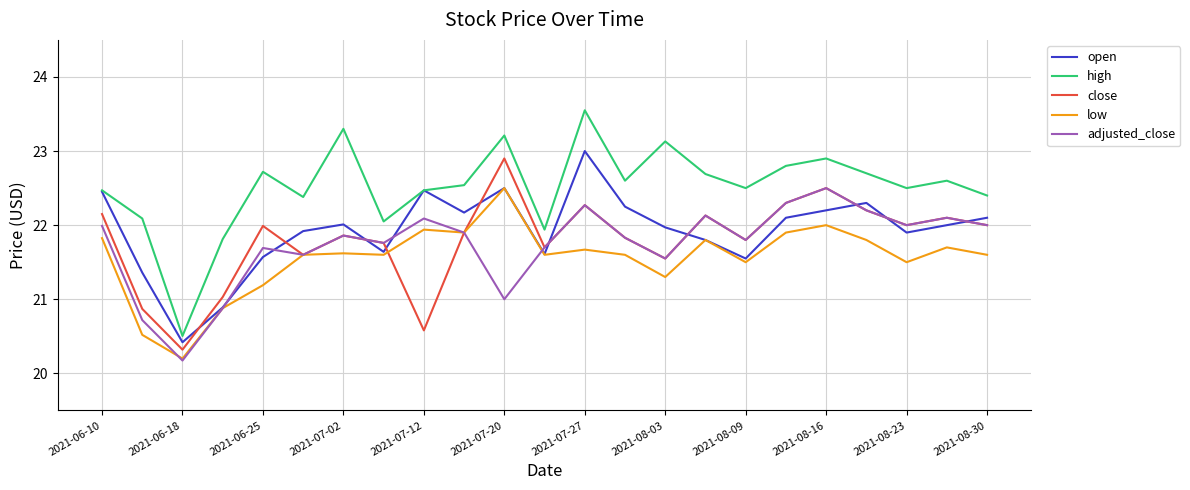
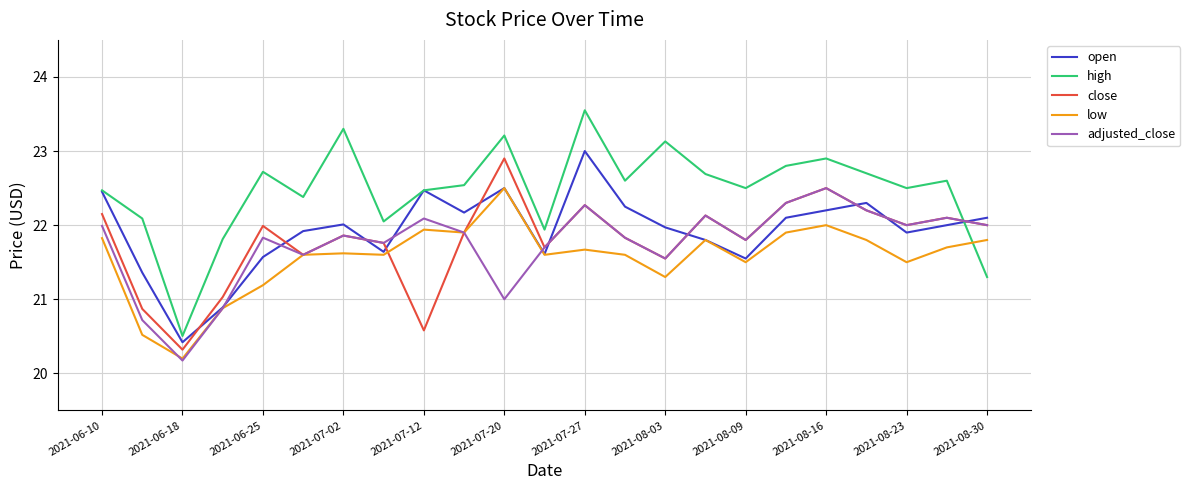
adjusted_close, 2021-06-25: 21.7 -> 21.8
high, 2021-08-30: 22.4 -> 21.3
low, 2021-08-30: 21.6 -> 21.8
